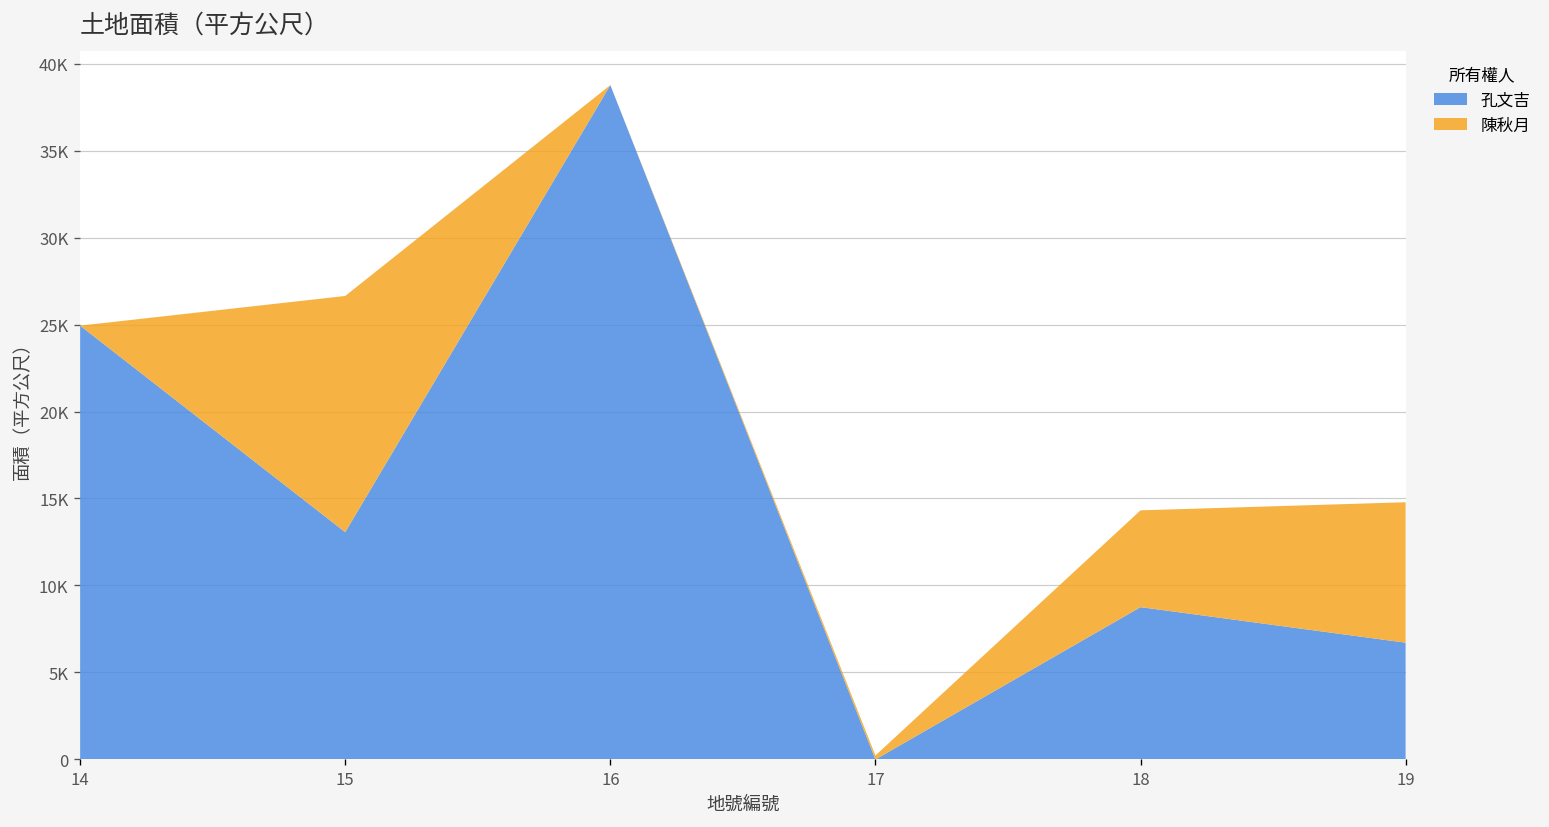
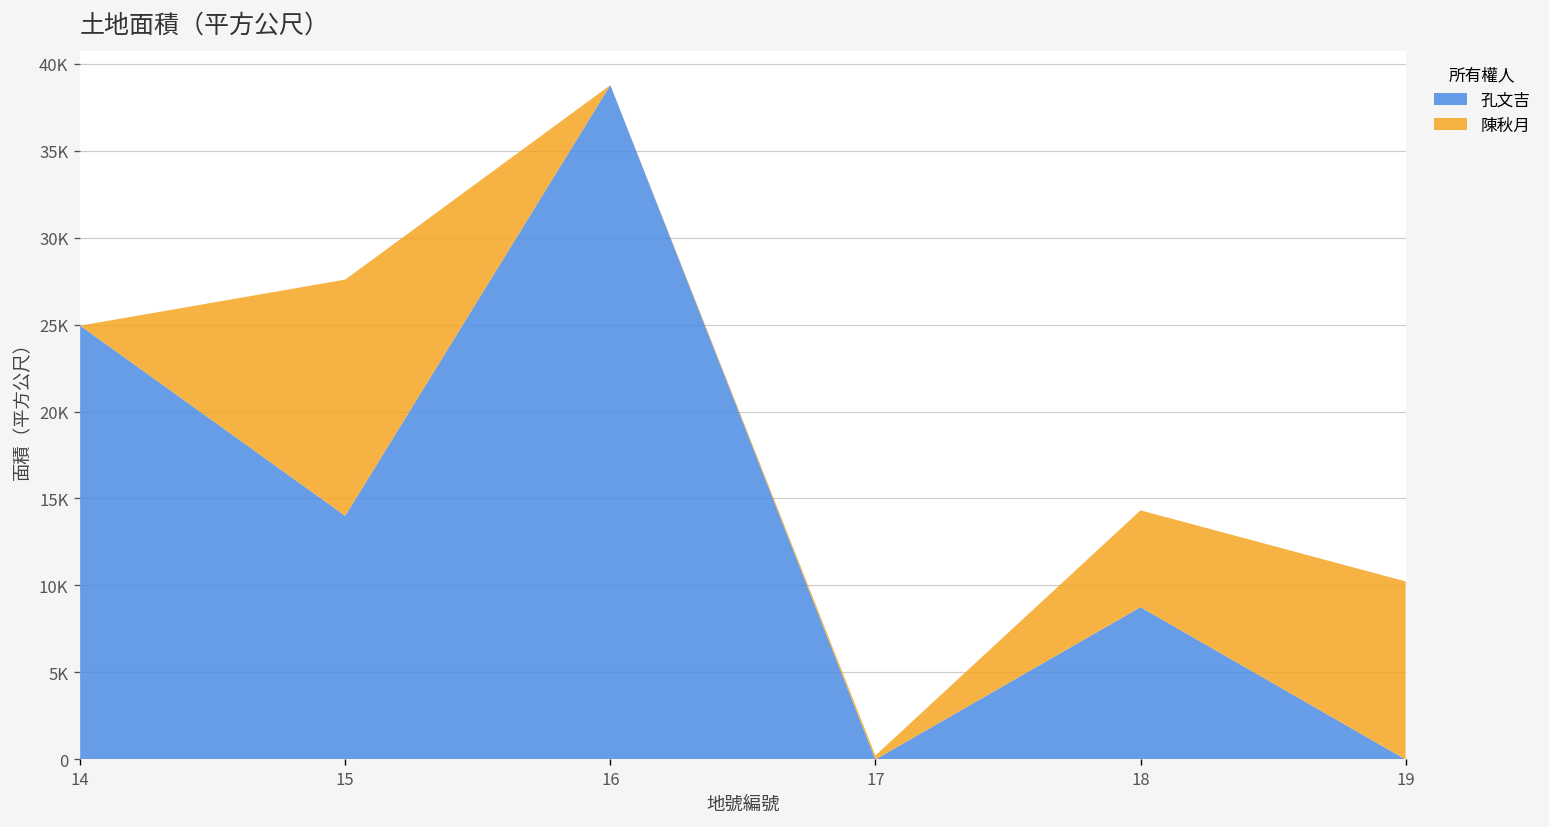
孔文吉, 15: 13100 -> 14000
孔文吉, 19: 6700 -> 0
陳秋月, 19: 8100 -> 10200
